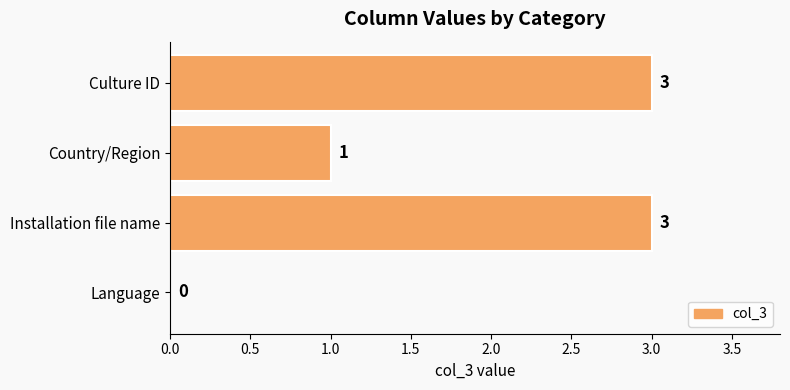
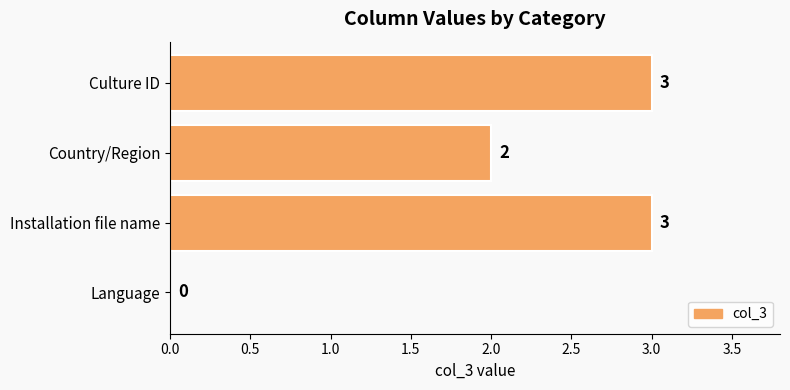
Country/Region: 1 -> 2
